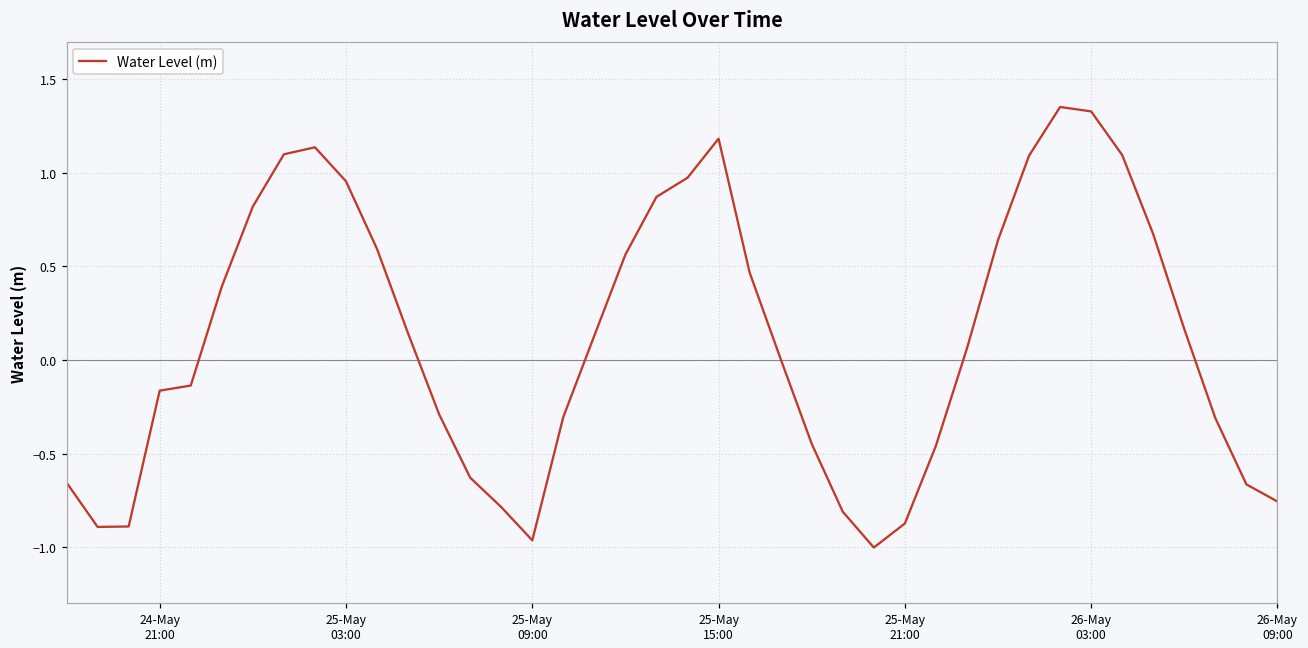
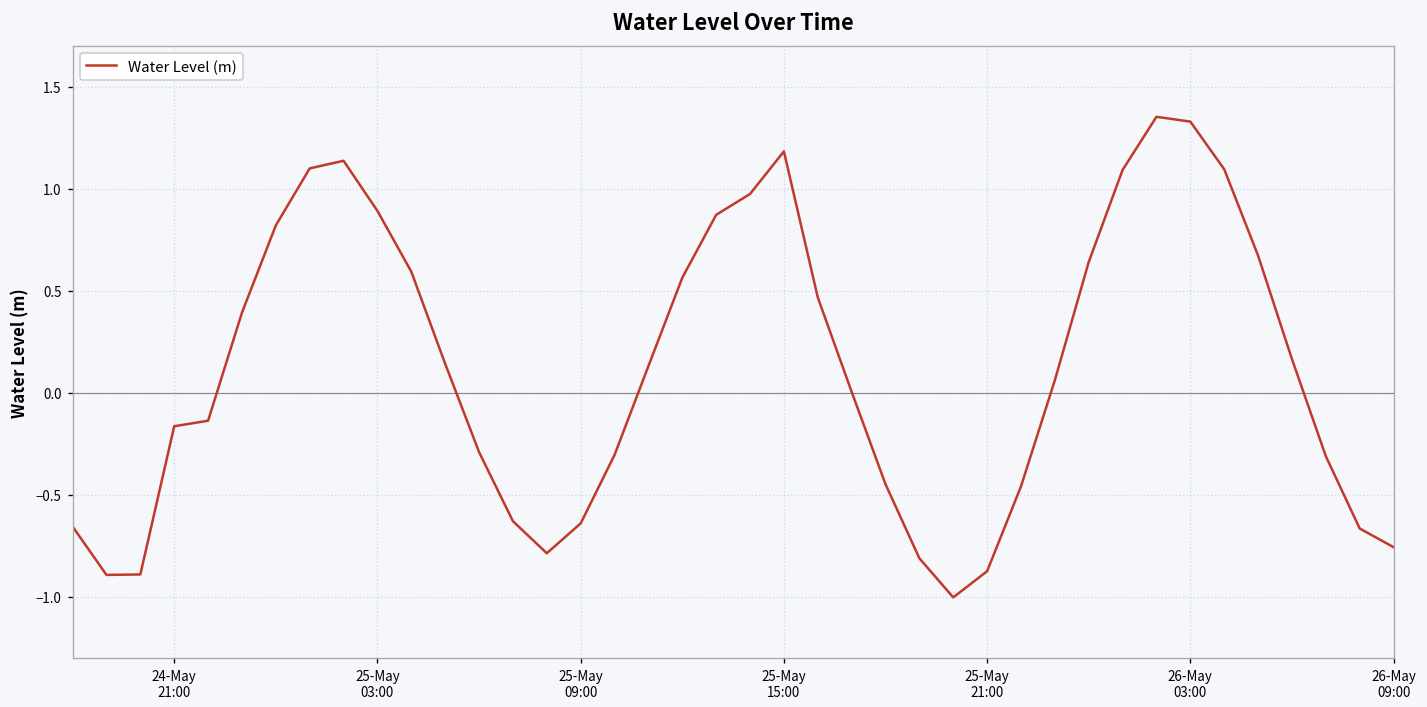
25-May 03:00: 0.95 -> 0.89
25-May 09:00: -0.96 -> -0.64
